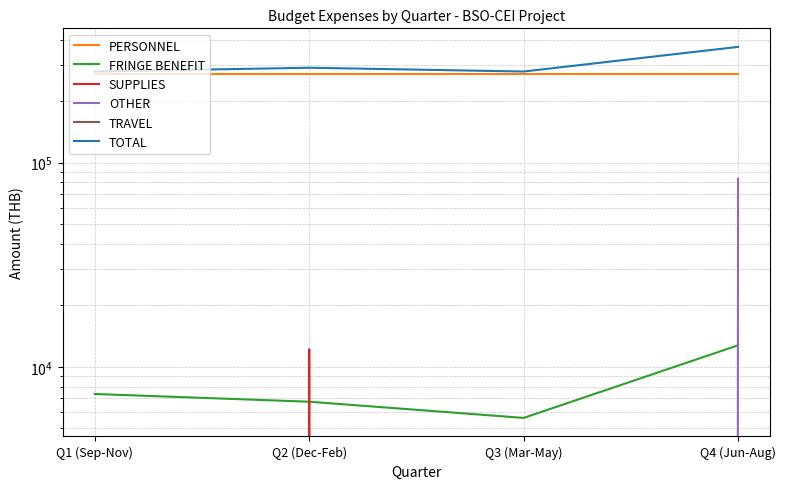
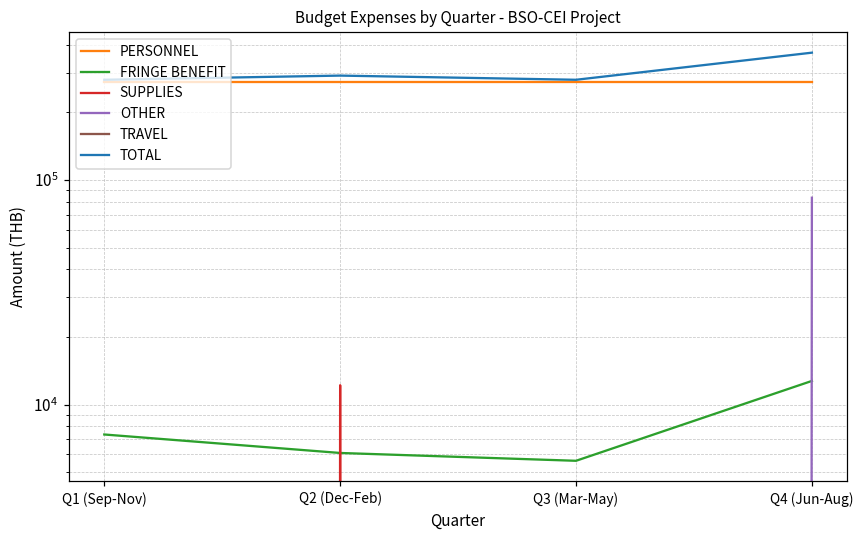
FRINGE BENEFIT, Q2 (Dec-Feb): 6800 -> 6100
